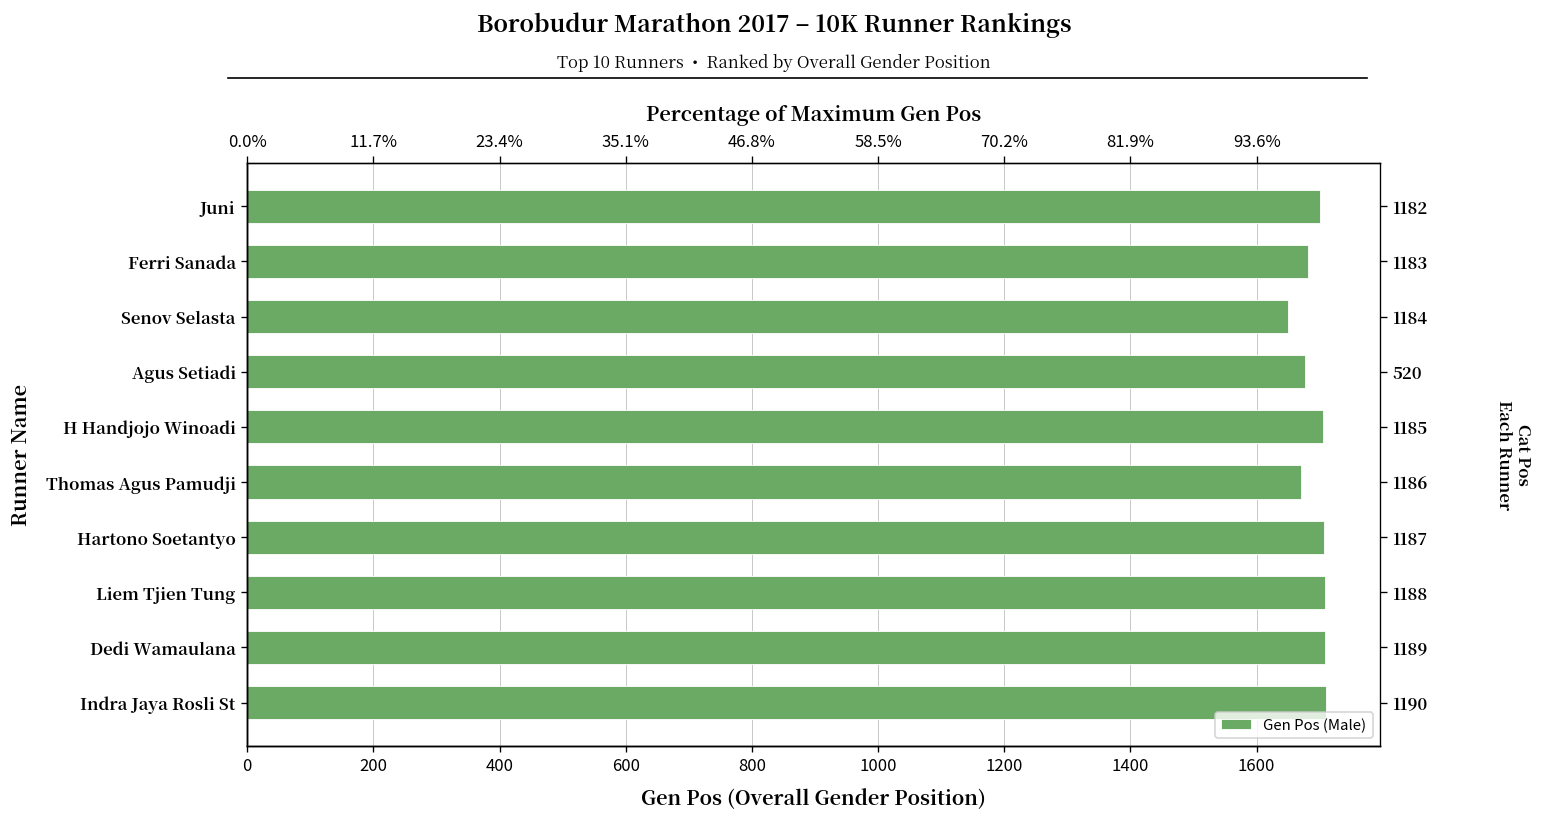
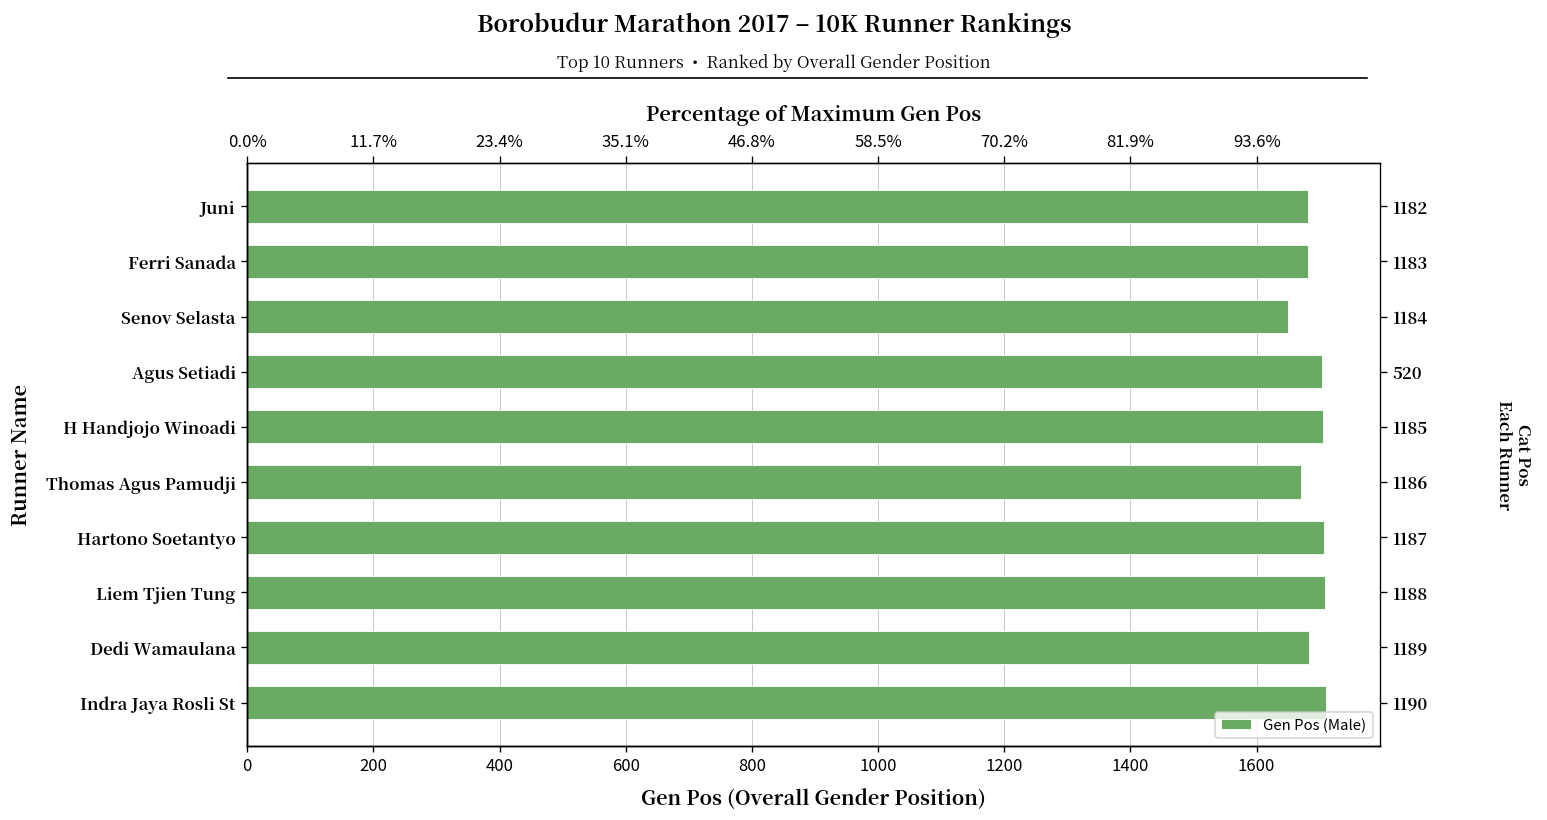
Juni: 1700 -> 1680
Agus Setiadi: 1680 -> 1700
Dedi Wamaulana: 1710 -> 1680
